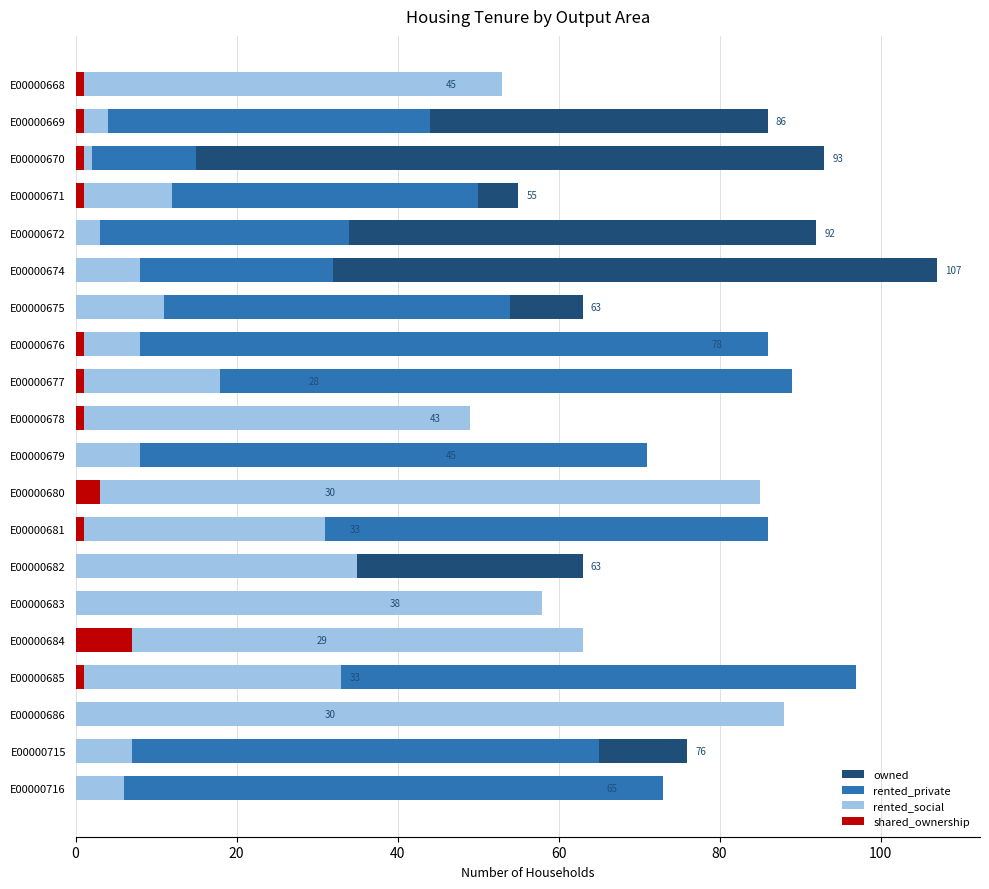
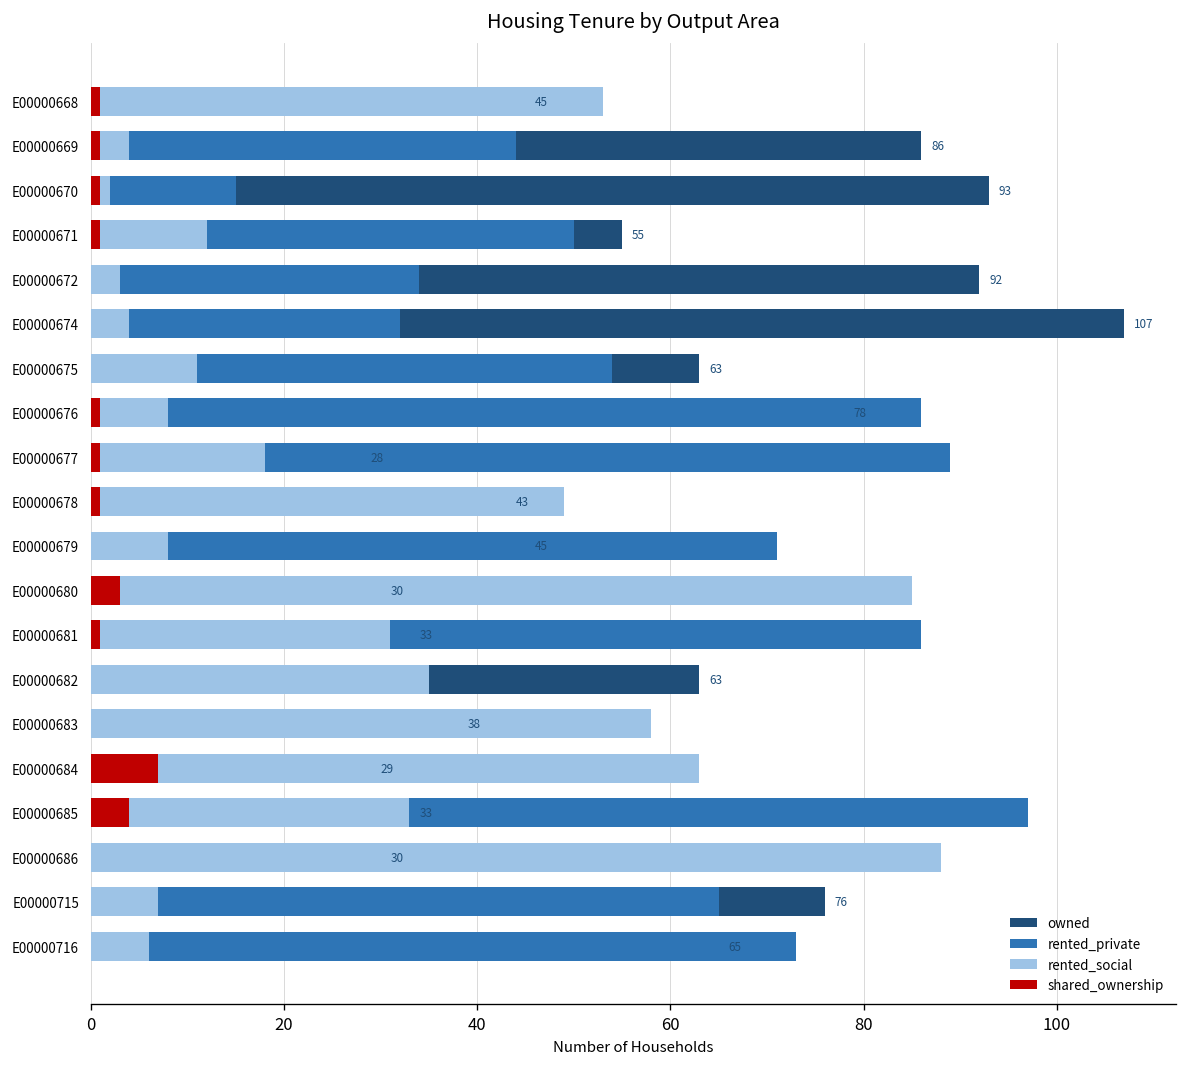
rented_social, E00000674: 8 -> 4
shared_ownership, E00000685: 1 -> 4
